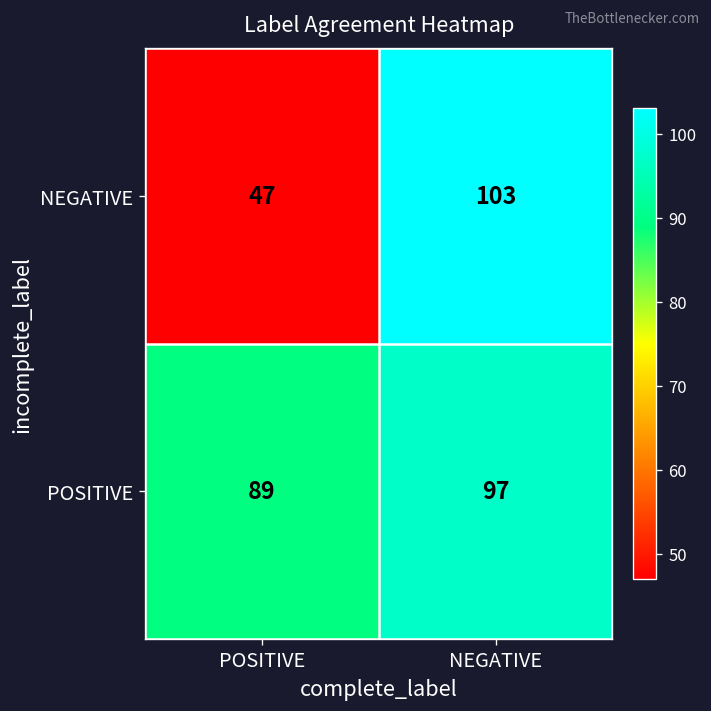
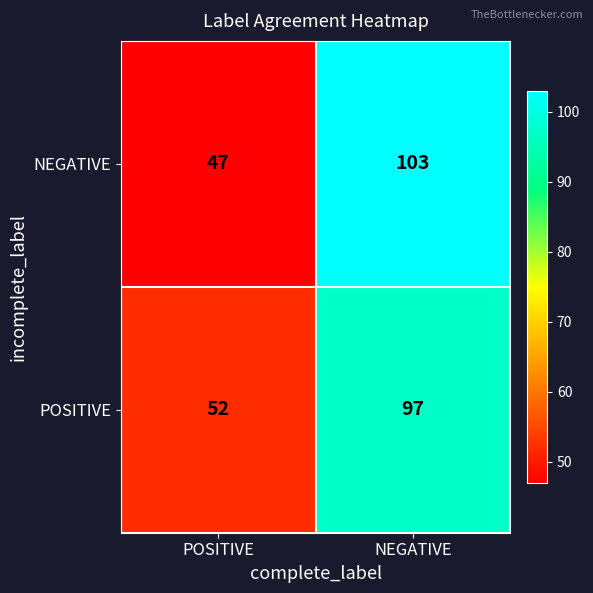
POSITIVE, POSITIVE: 89 -> 52
